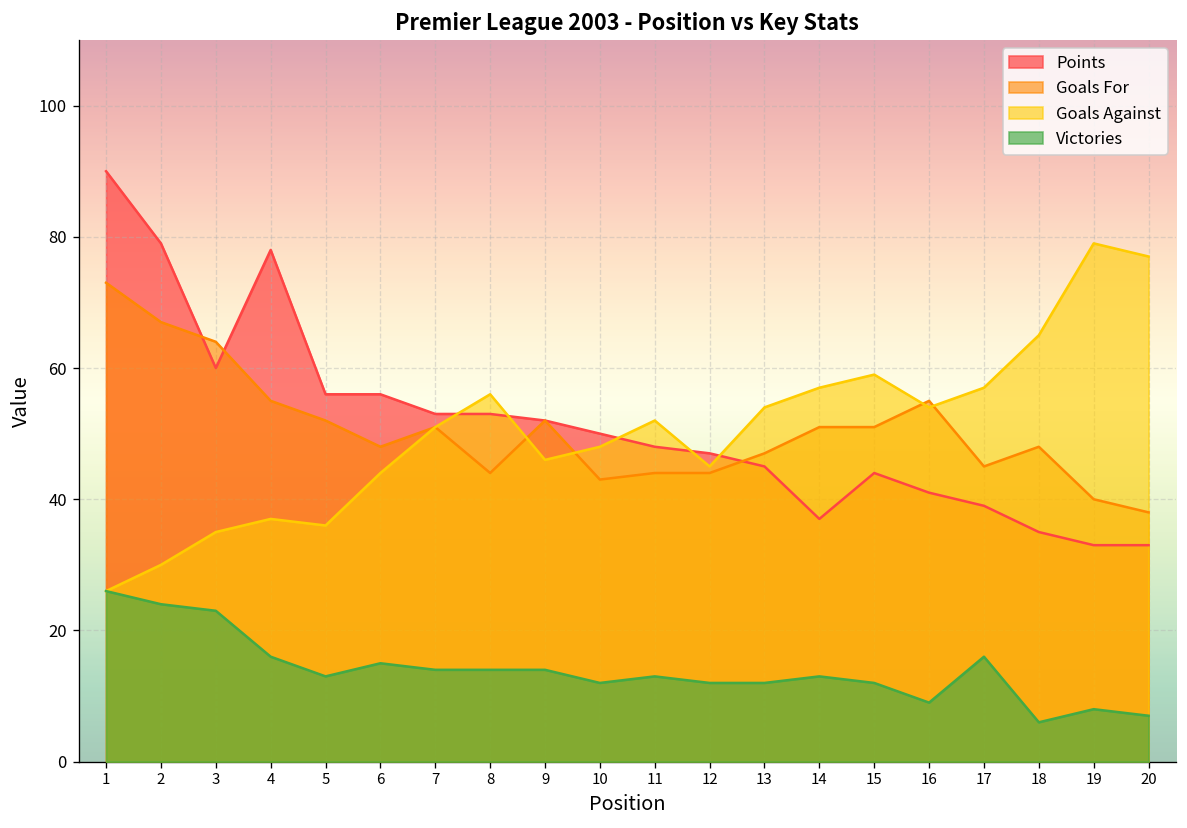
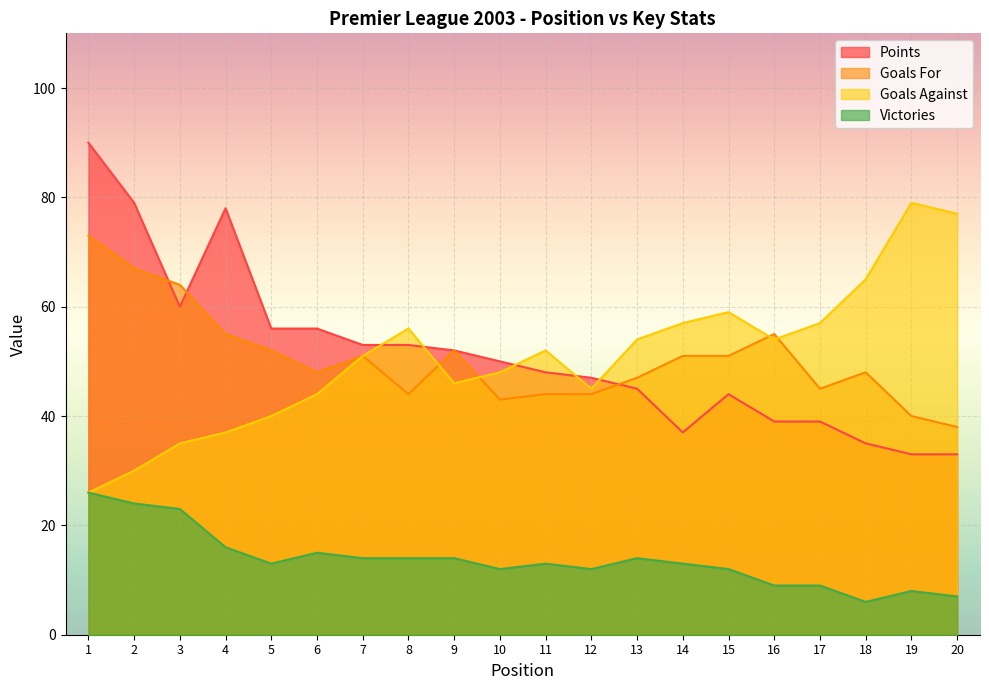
Goals Against, 5: 36 -> 40
Victories, 13: 12 -> 14
Points, 16: 41 -> 39
Victories, 17: 16 -> 9
